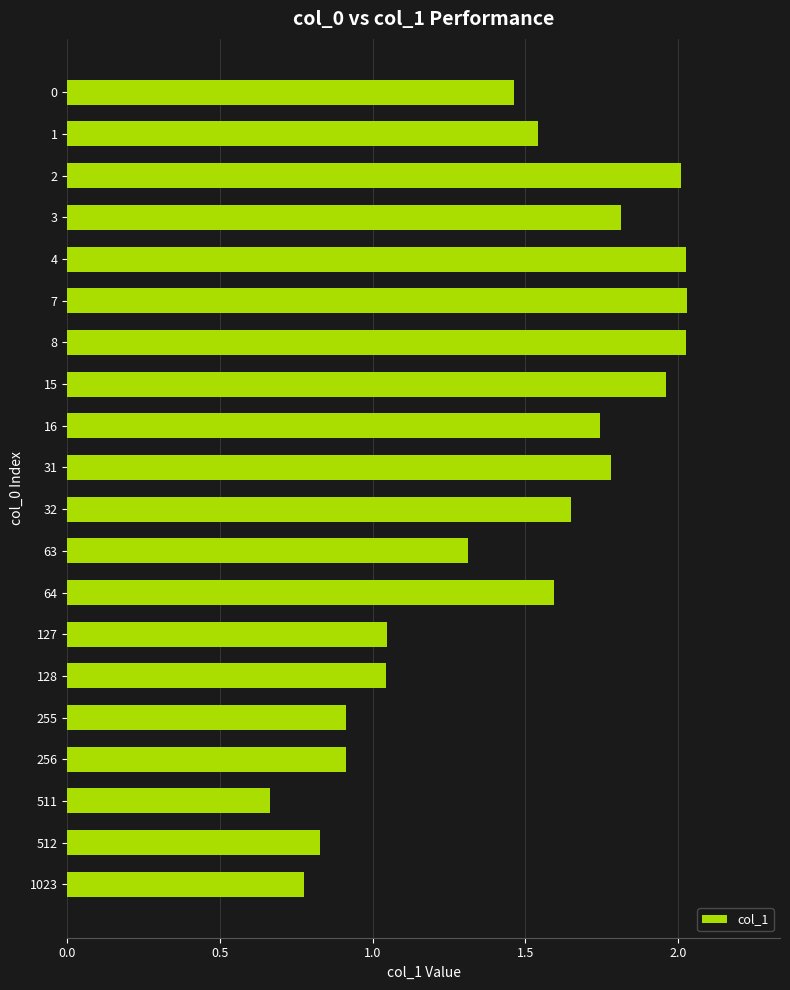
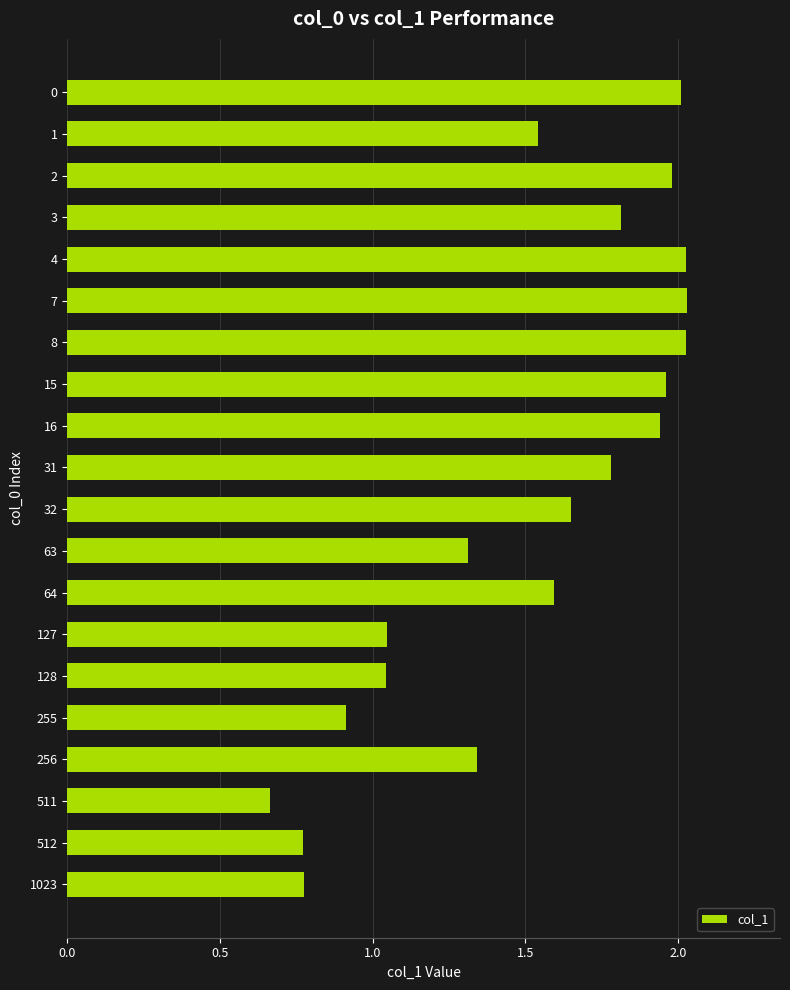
0: 1.46 -> 2.01
2: 2.01 -> 1.98
16: 1.74 -> 1.94
256: 0.91 -> 1.34
512: 0.83 -> 0.77
